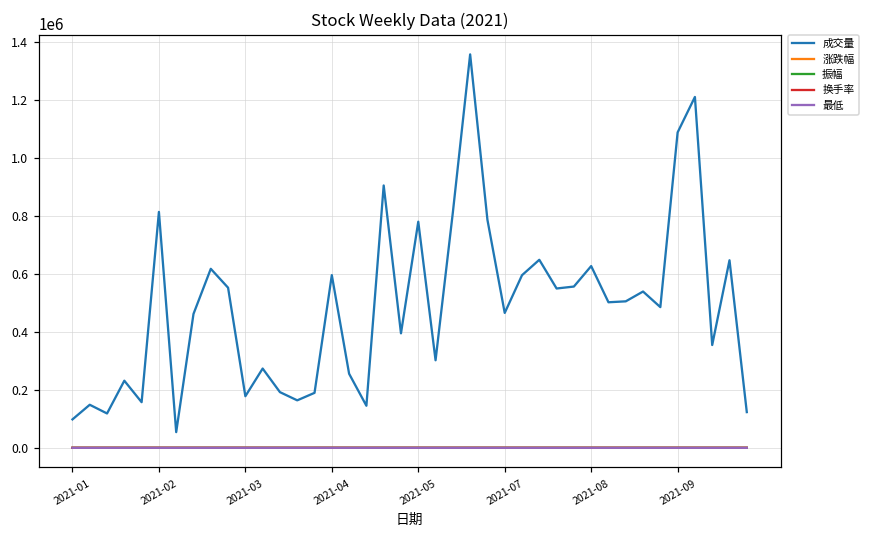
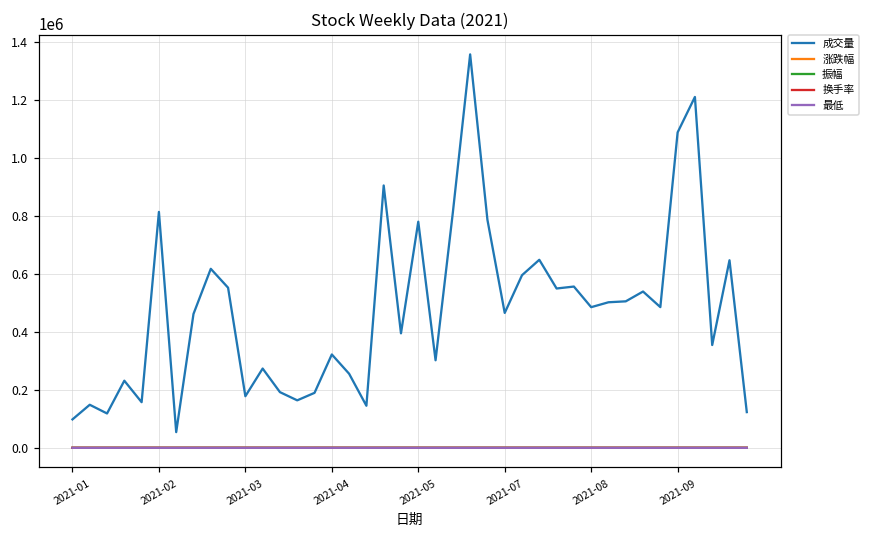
成交量, 2021-04: 600000 -> 320000
成交量, 2021-08: 630000 -> 490000
